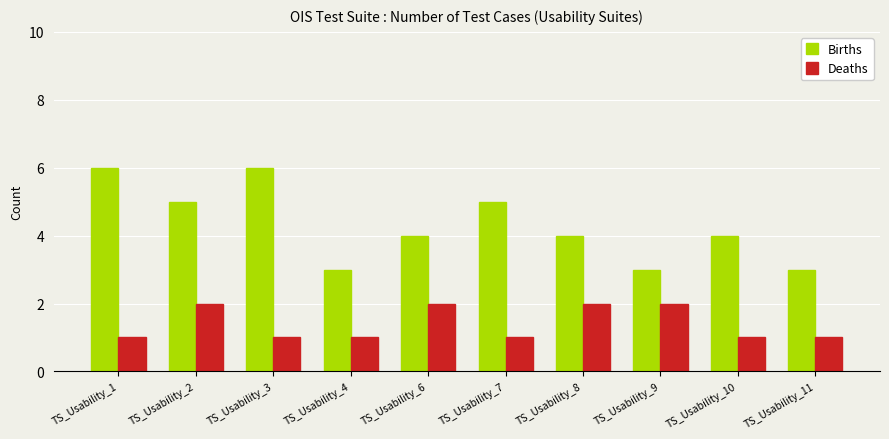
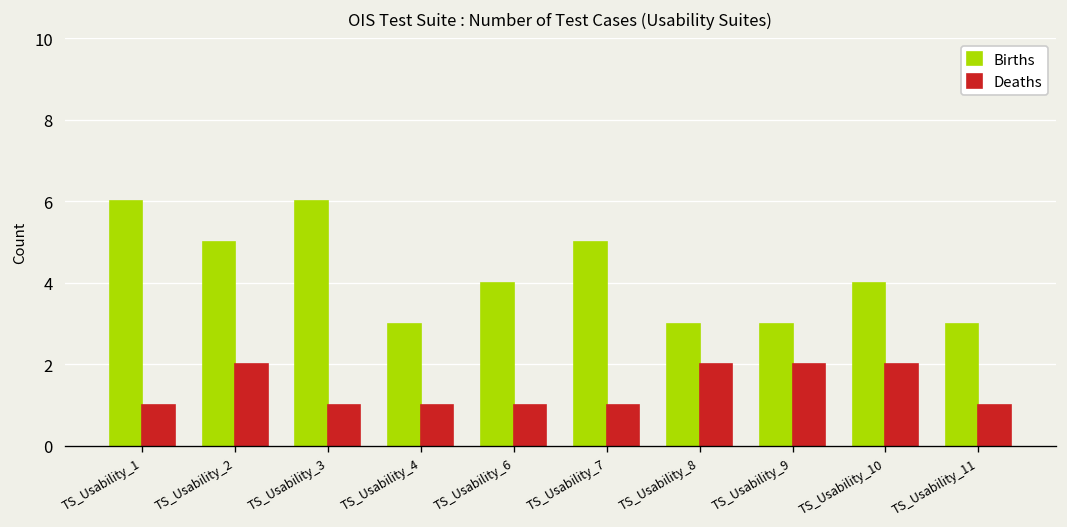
Deaths, TS_Usability_6: 2 -> 1
Births, TS_Usability_8: 4 -> 3
Deaths, TS_Usability_10: 1 -> 2
